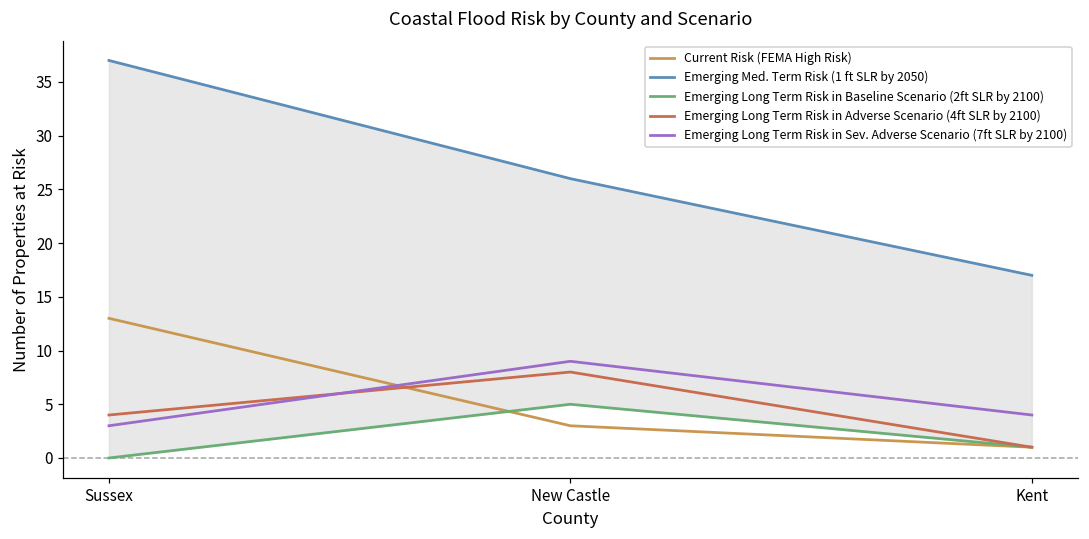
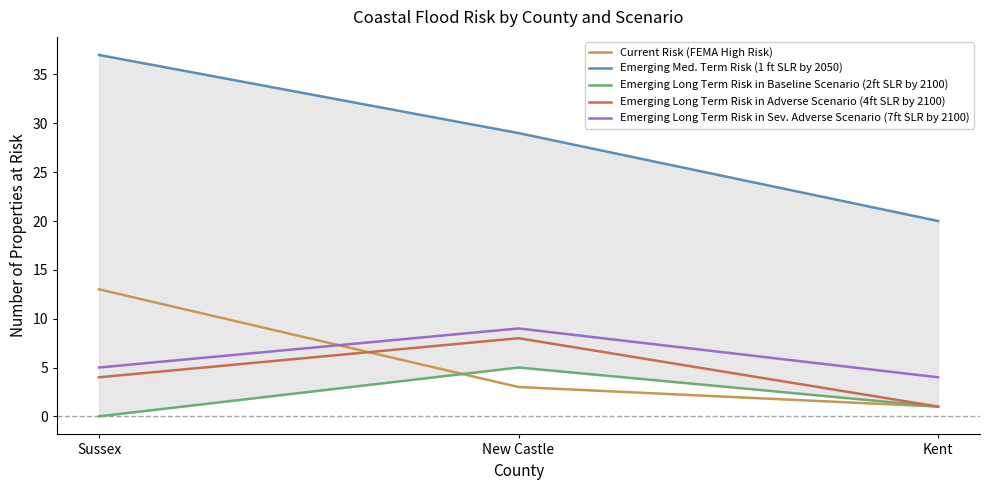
Emerging Long Term Risk in Sev. Adverse Scenario (7ft SLR by 2100), Sussex: 3 -> 5
Emerging Med. Term Risk (1 ft SLR by 2050), New Castle: 26 -> 29
Emerging Med. Term Risk (1 ft SLR by 2050), Kent: 17 -> 20
